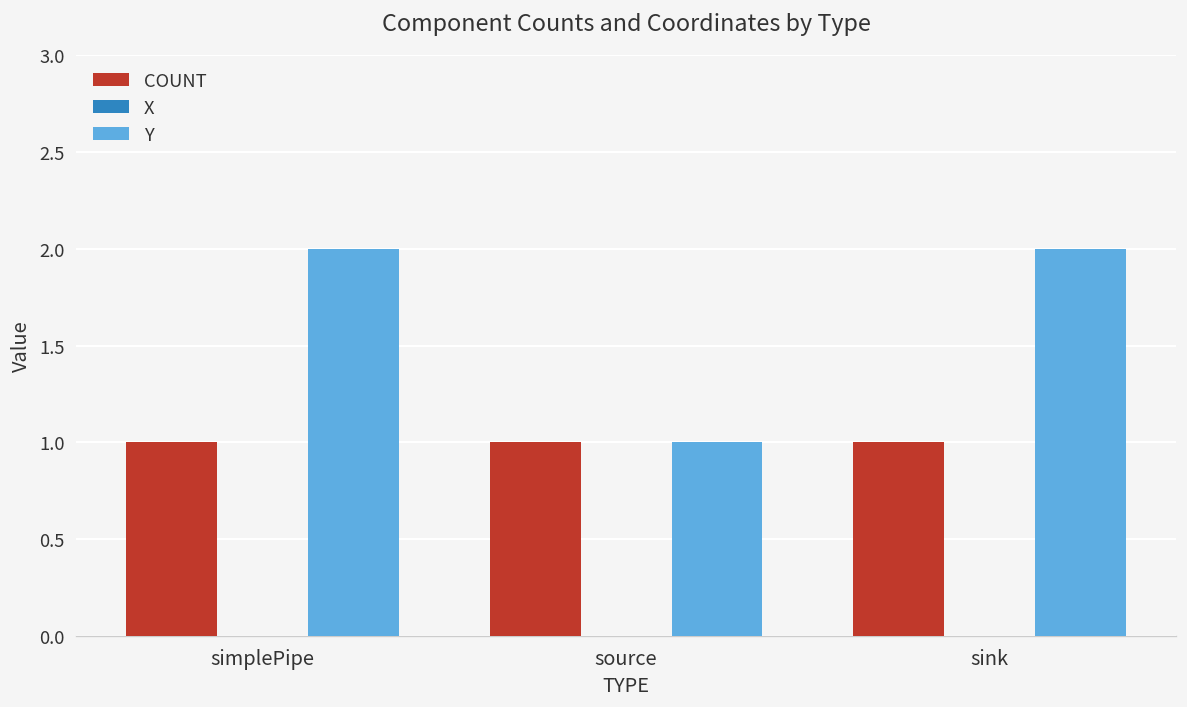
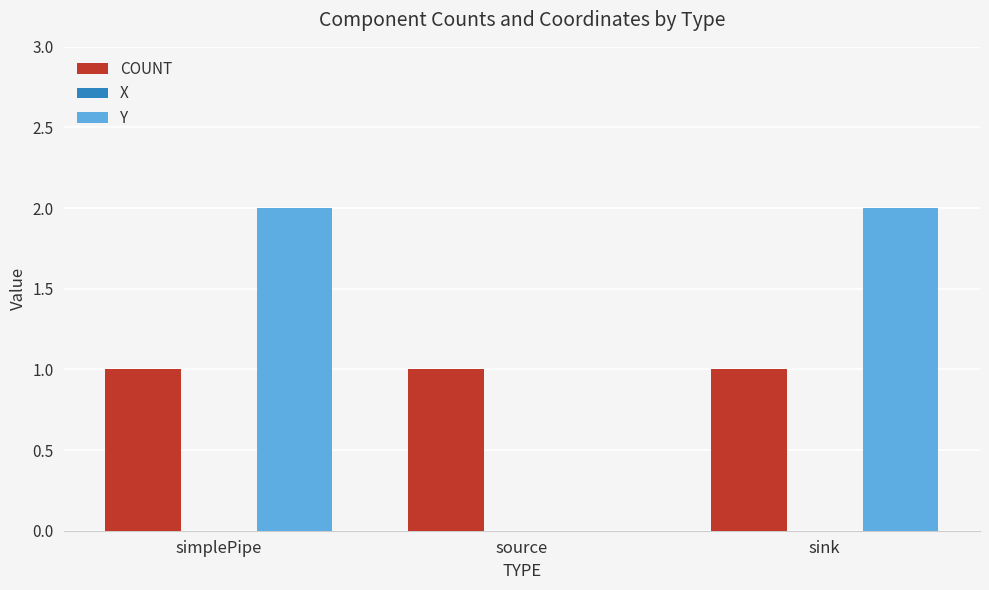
Y, source: 1 -> 0
